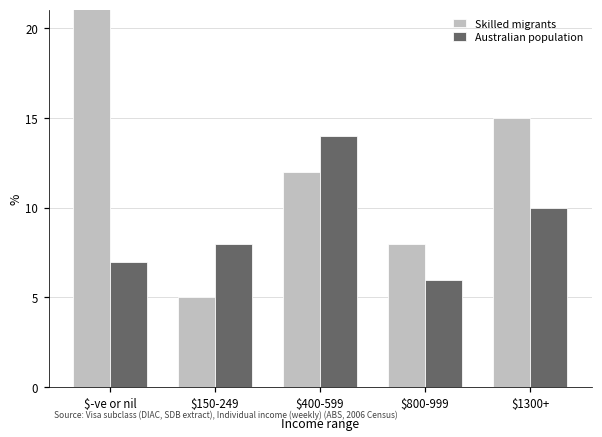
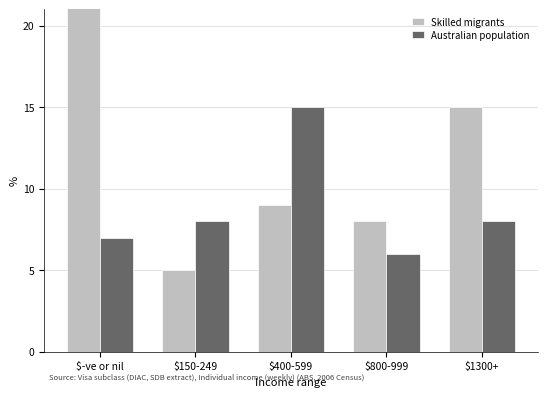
Skilled migrants, $400-599: 12 -> 9
Australian population, $400-599: 14 -> 15
Australian population, $1300+: 10 -> 8
